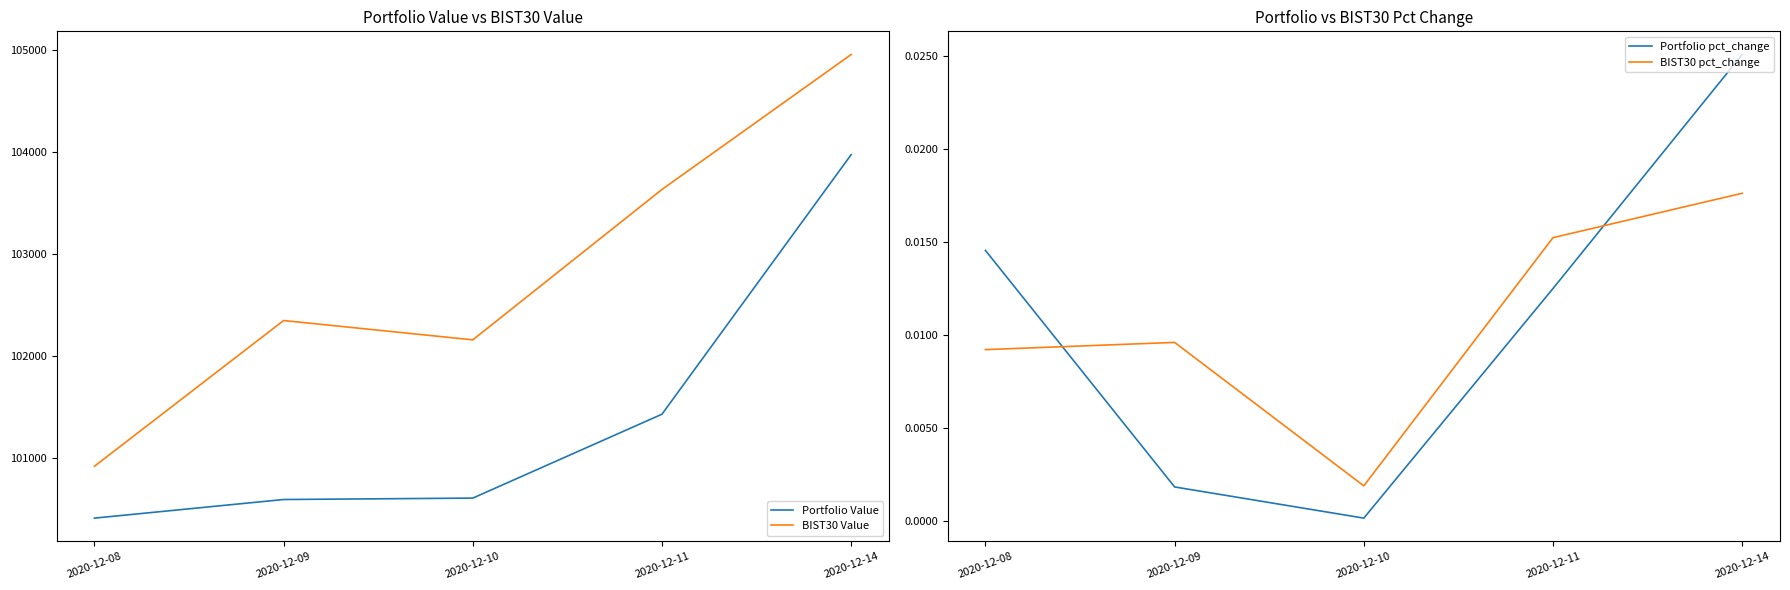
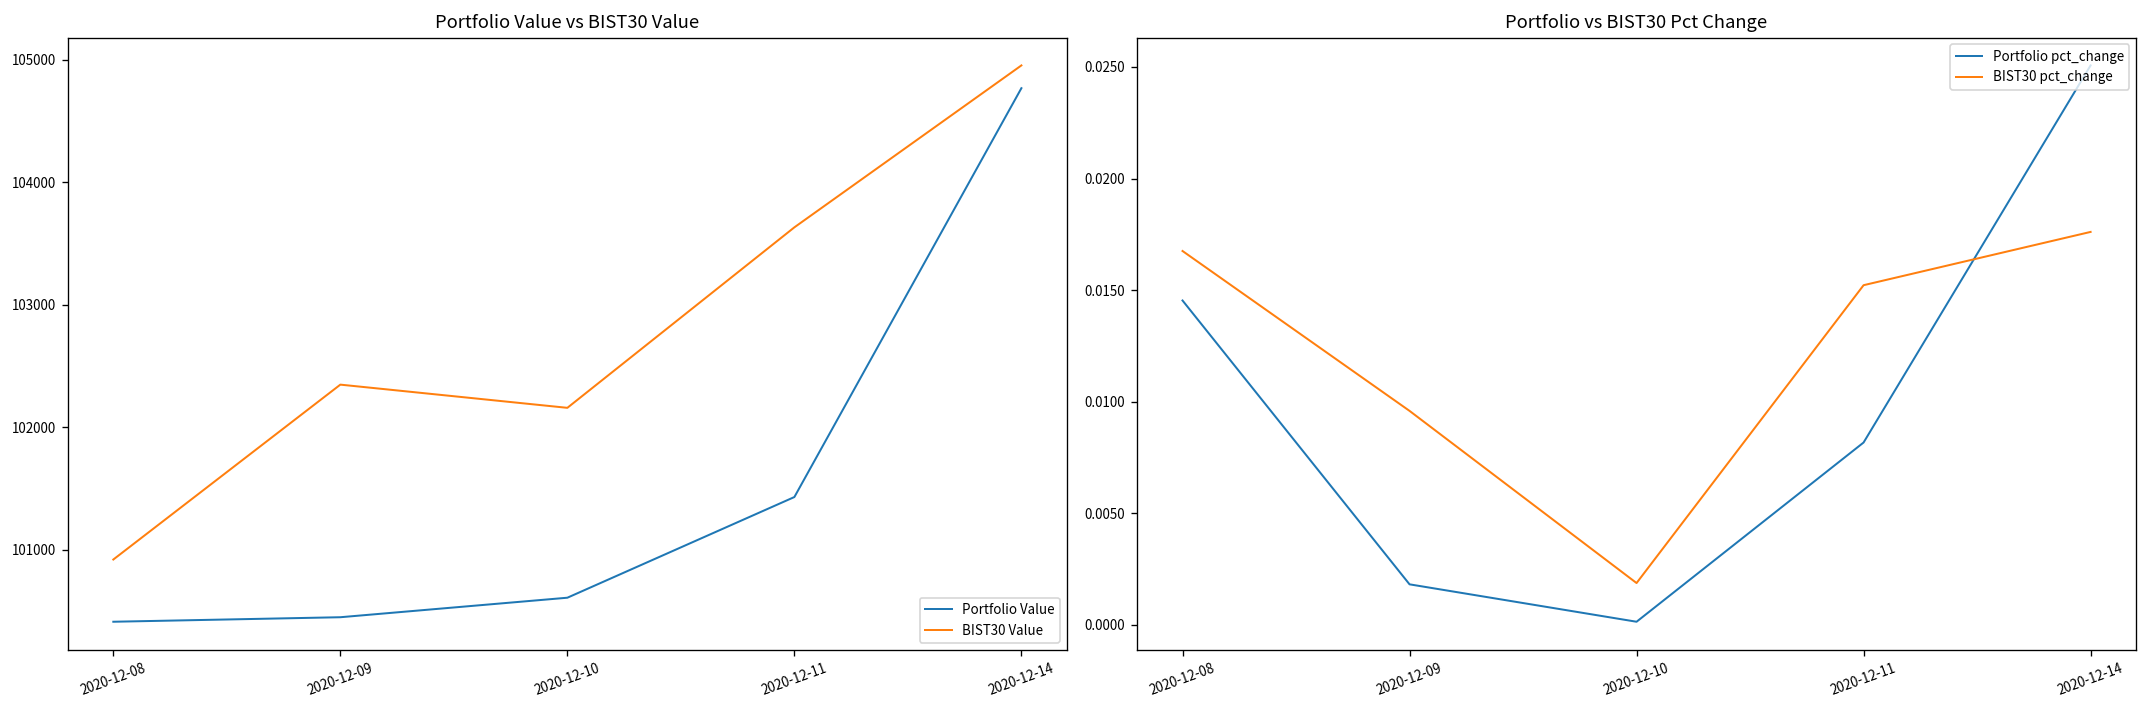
Portfolio Value vs BIST30 Value, Portfolio Value, 2020-12-09: 100590 -> 100450
Portfolio Value vs BIST30 Value, Portfolio Value, 2020-12-14: 103970 -> 104770
Portfolio vs BIST30 Pct Change, BIST30 pct_change, 2020-12-08: 0.0092 -> 0.0168
Portfolio vs BIST30 Pct Change, Portfolio pct_change, 2020-12-11: 0.0125 -> 0.0082
